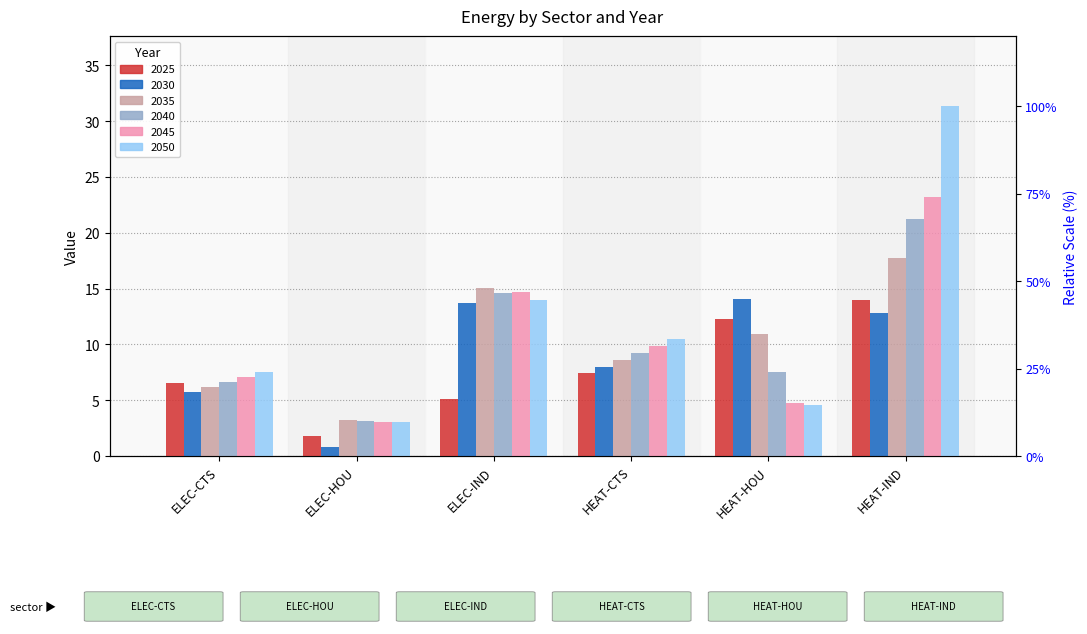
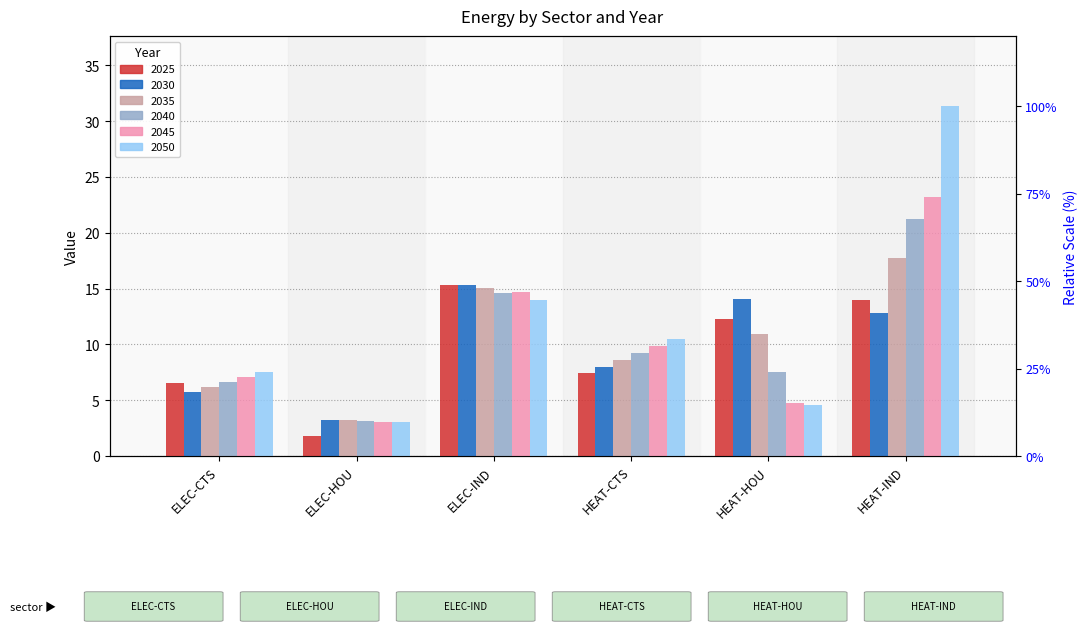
2030, ELEC-HOU: 0.8 -> 3.2
2025, ELEC-IND: 5.1 -> 15.3
2030, ELEC-IND: 13.7 -> 15.3
